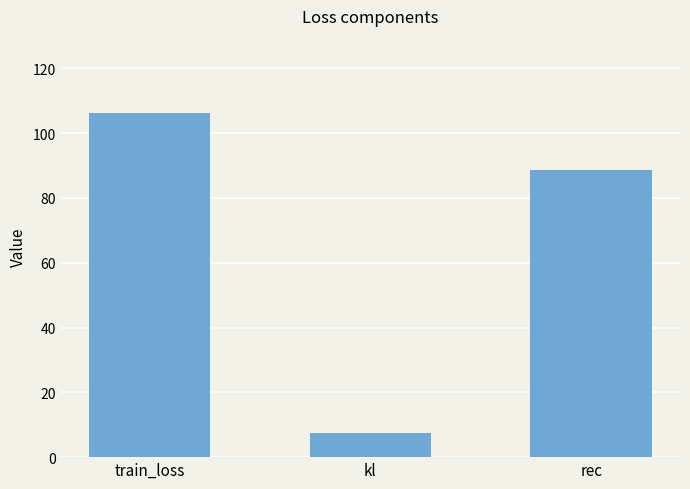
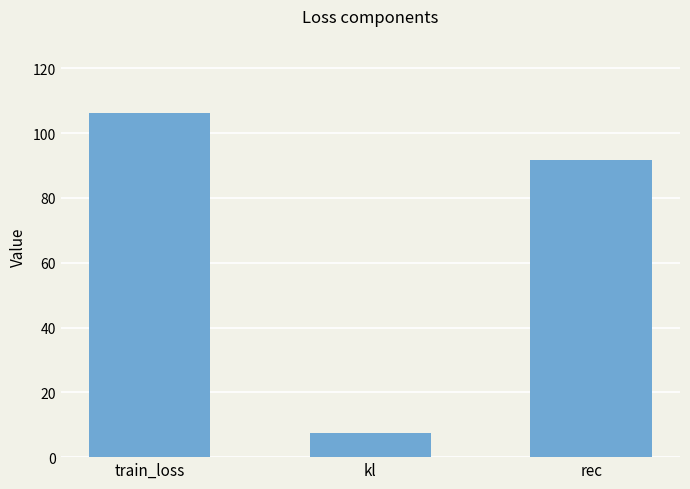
rec: 89 -> 92
